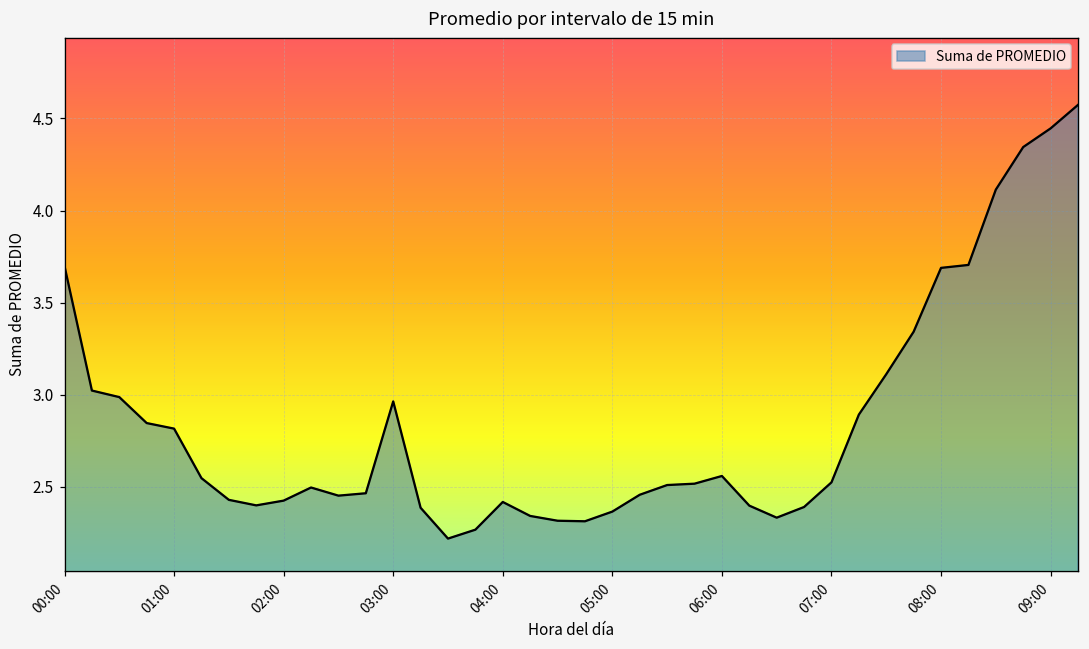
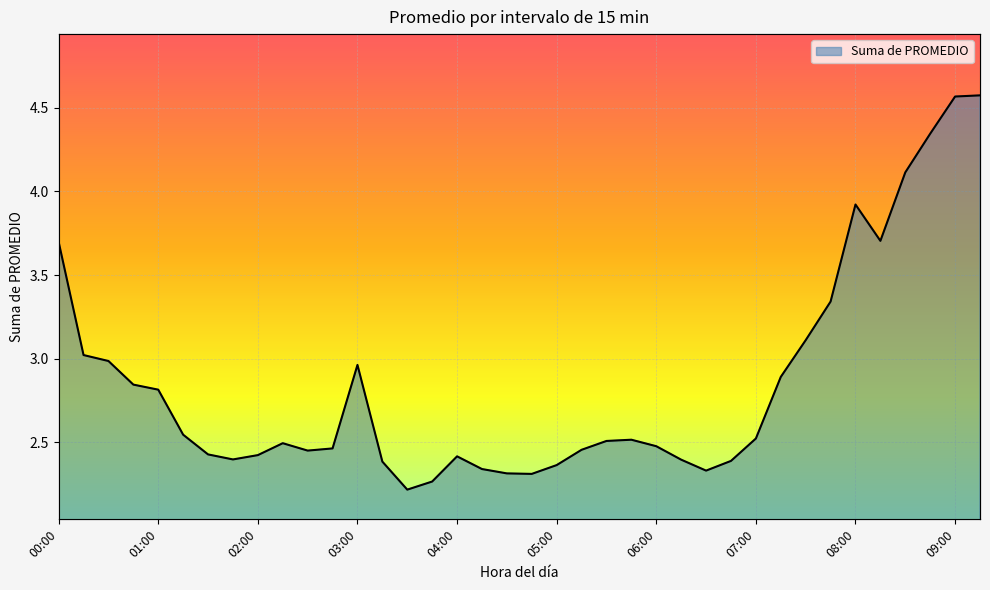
06:00: 2.56 -> 2.48
08:00: 3.69 -> 3.92
09:00: 4.45 -> 4.57
